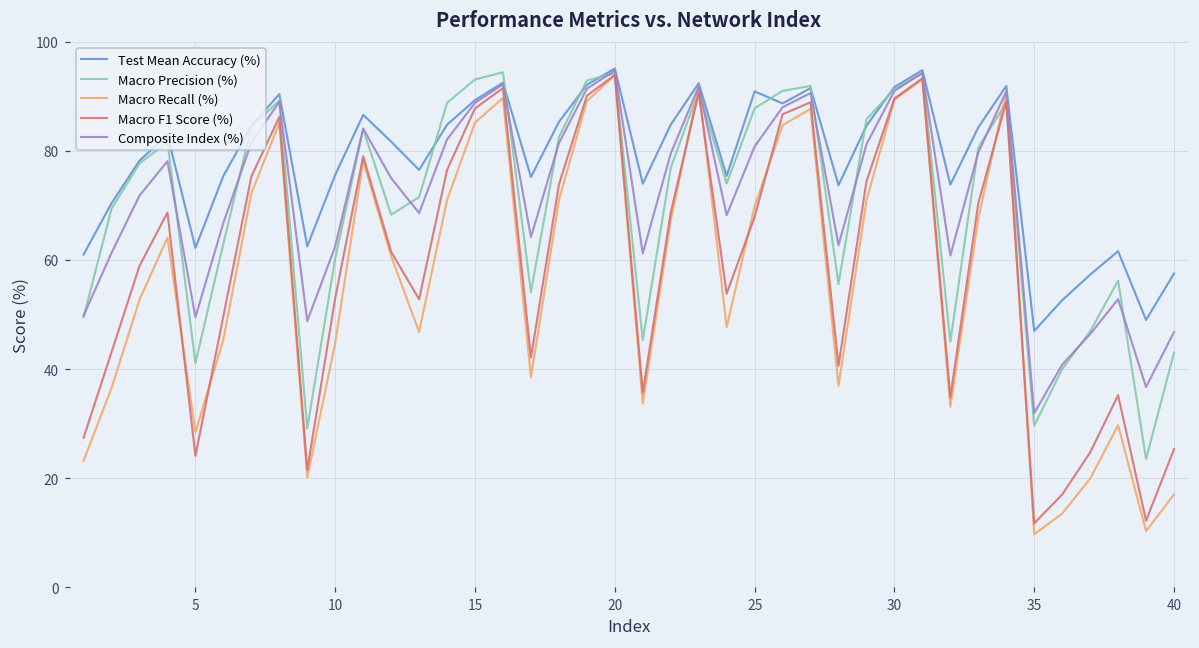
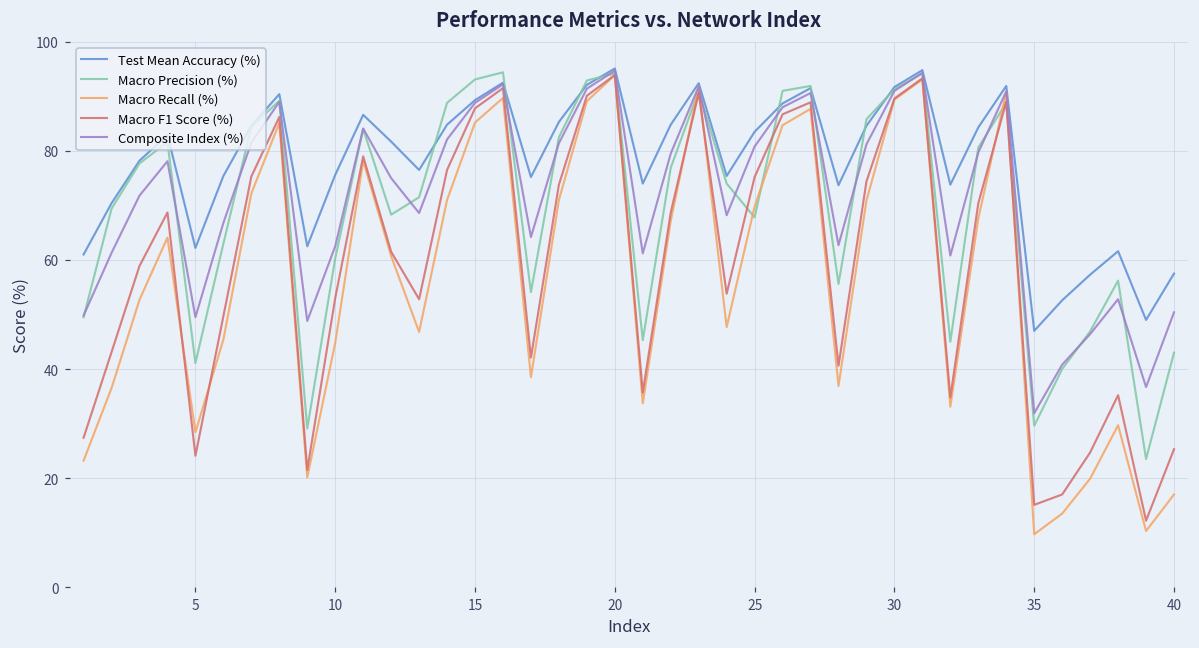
Test Mean Accuracy (%), 25: 91 -> 84
Macro Precision (%), 25: 88 -> 68
Macro F1 Score (%), 25: 68 -> 75
Macro F1 Score (%), 35: 12 -> 15
Composite Index (%), 40: 47 -> 50
